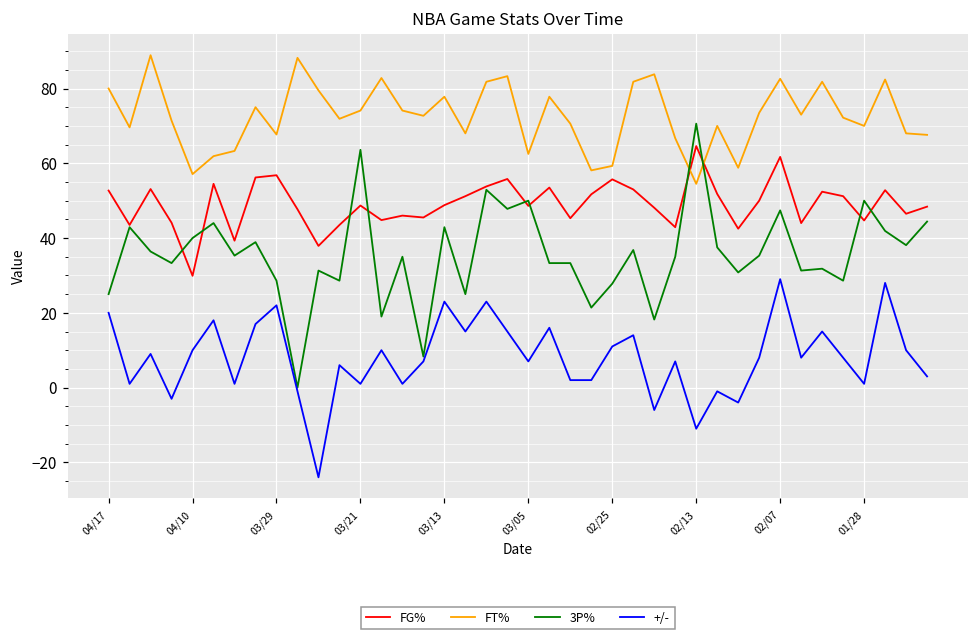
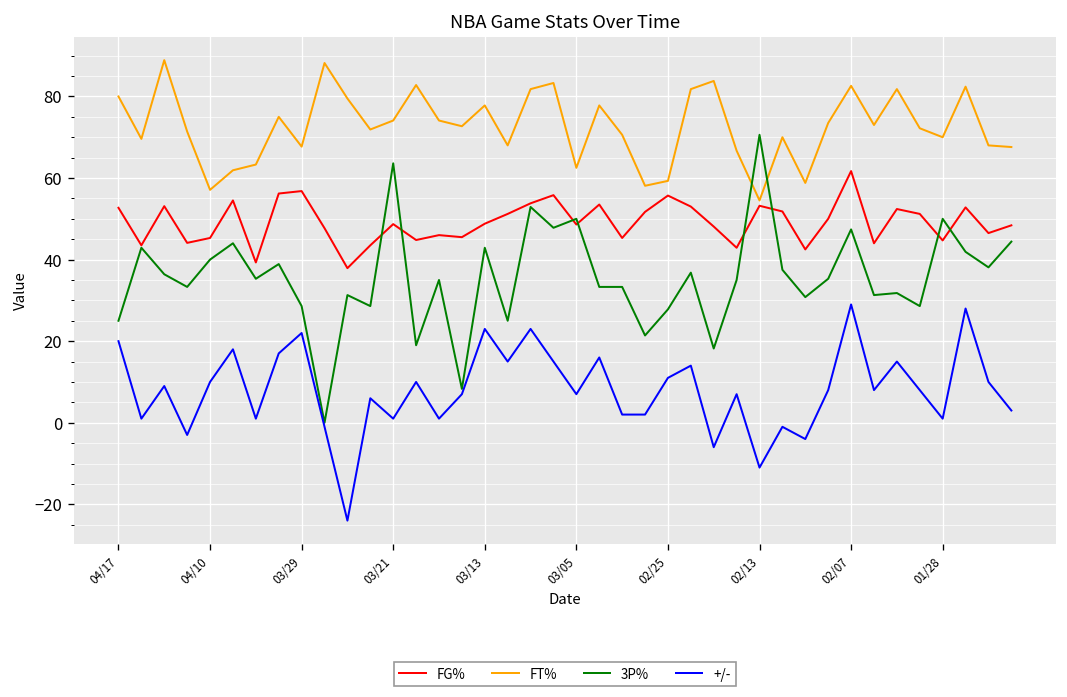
FG%, 04/10: 30 -> 45
FG%, 02/13: 65 -> 53
